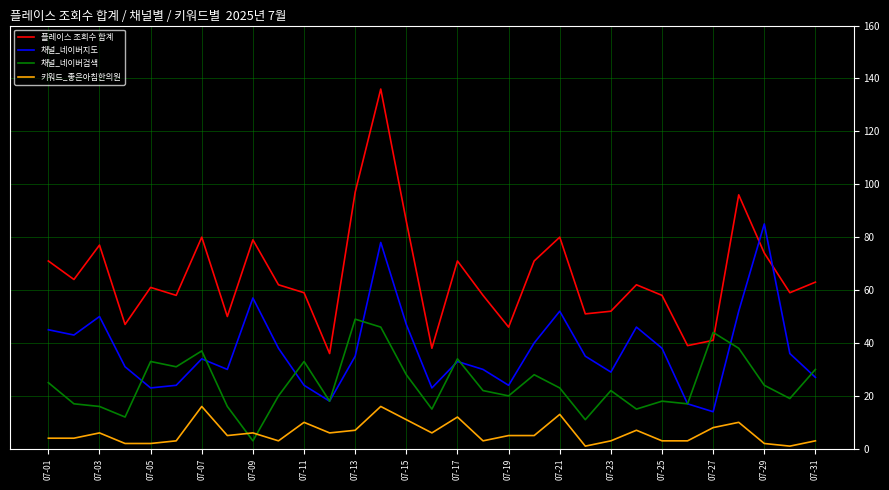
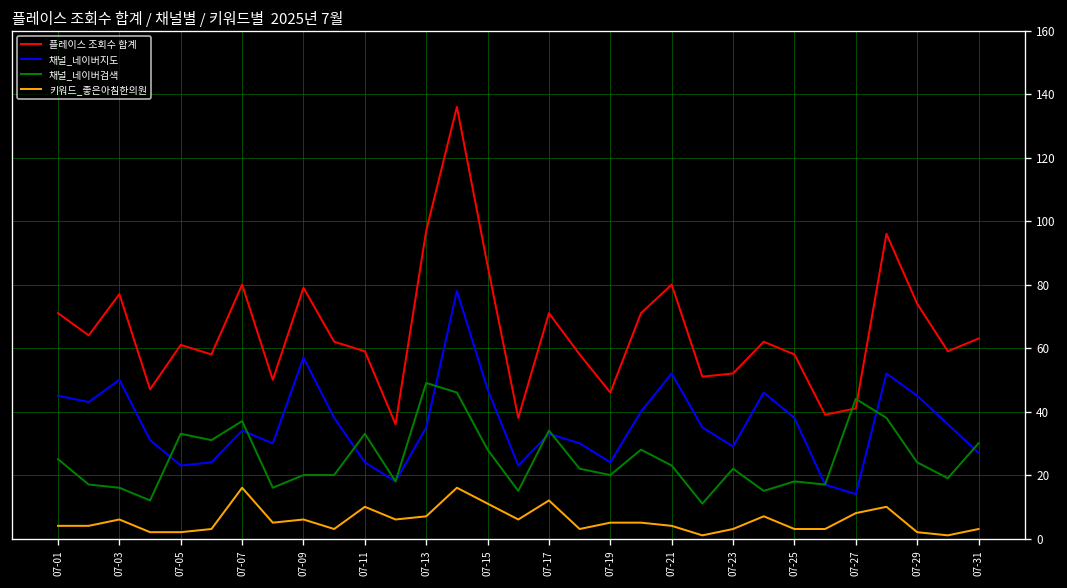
채널_네이버검색, 07-09: 3 -> 20
키워드_좋은아침한의원, 07-21: 13 -> 4
채널_네이버지도, 07-29: 85 -> 45
